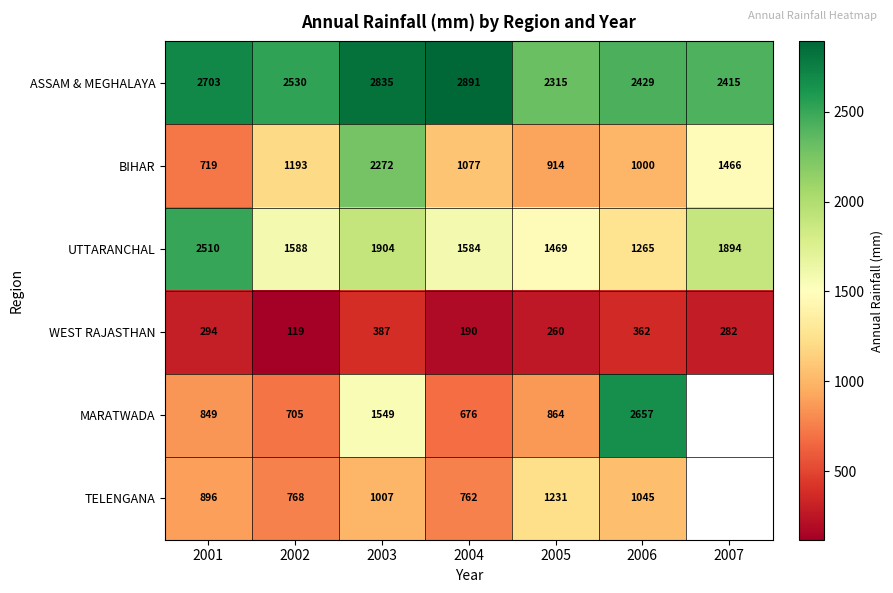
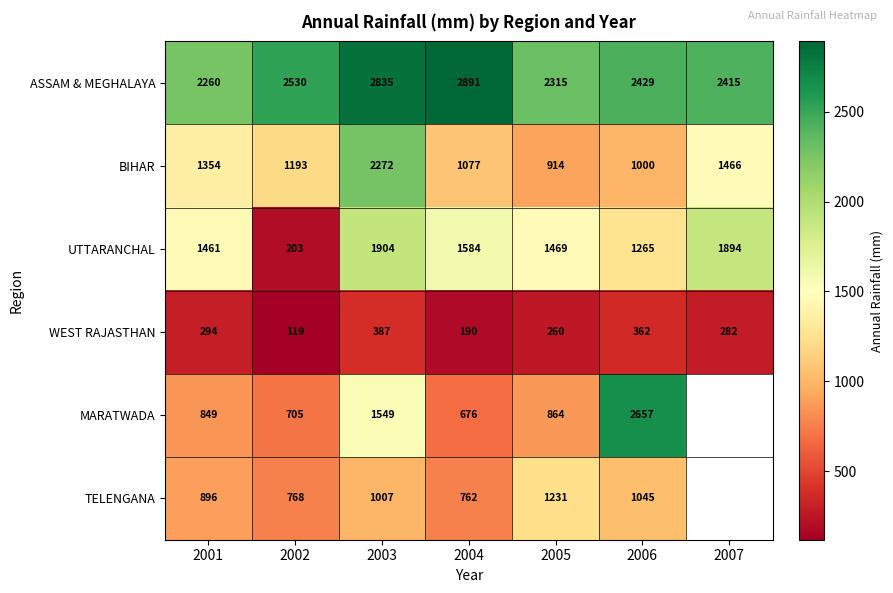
ASSAM & MEGHALAYA, 2001: 2703 -> 2260
BIHAR, 2001: 719 -> 1354
UTTARANCHAL, 2001: 2510 -> 1461
UTTARANCHAL, 2002: 1588 -> 203
